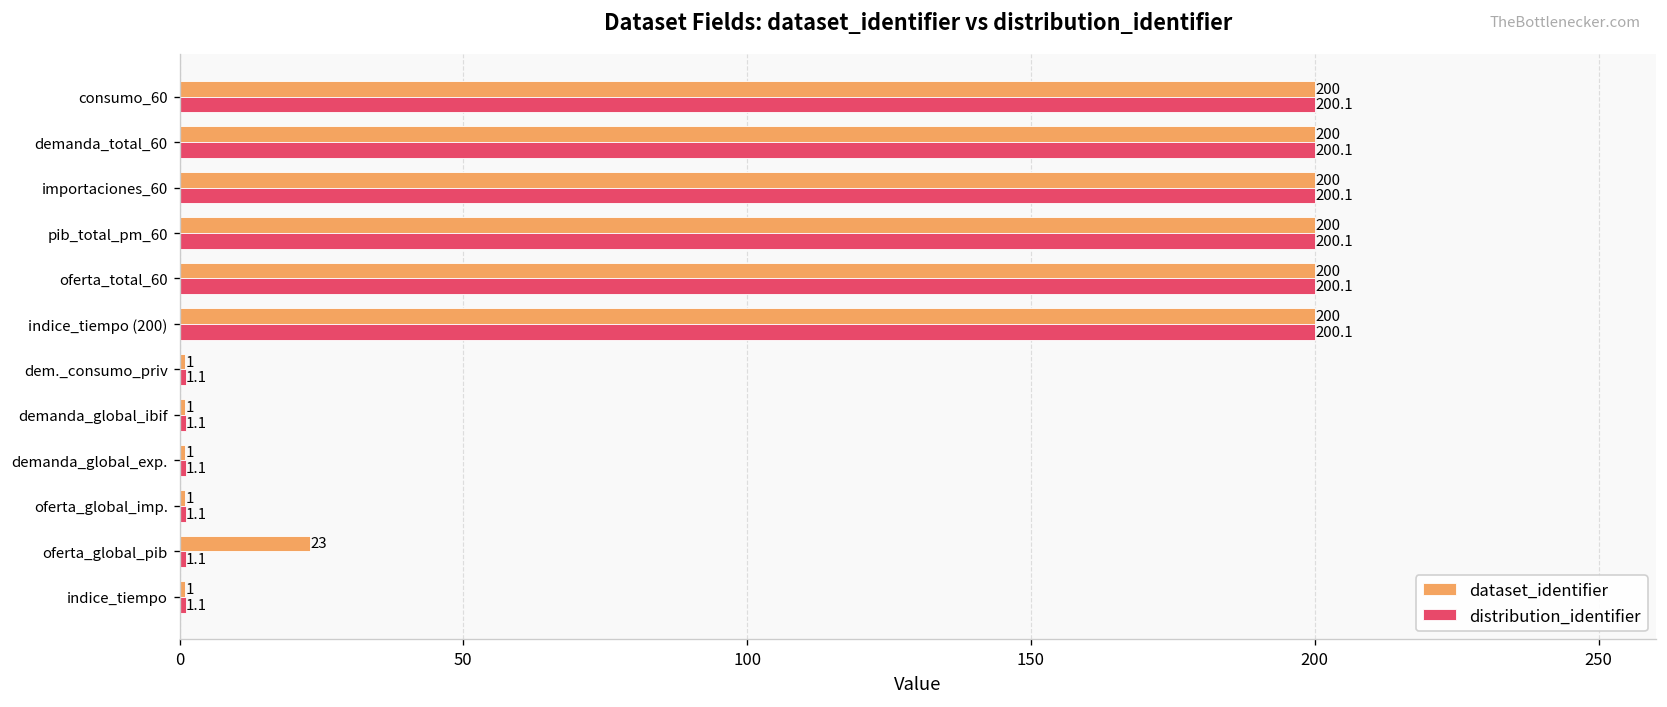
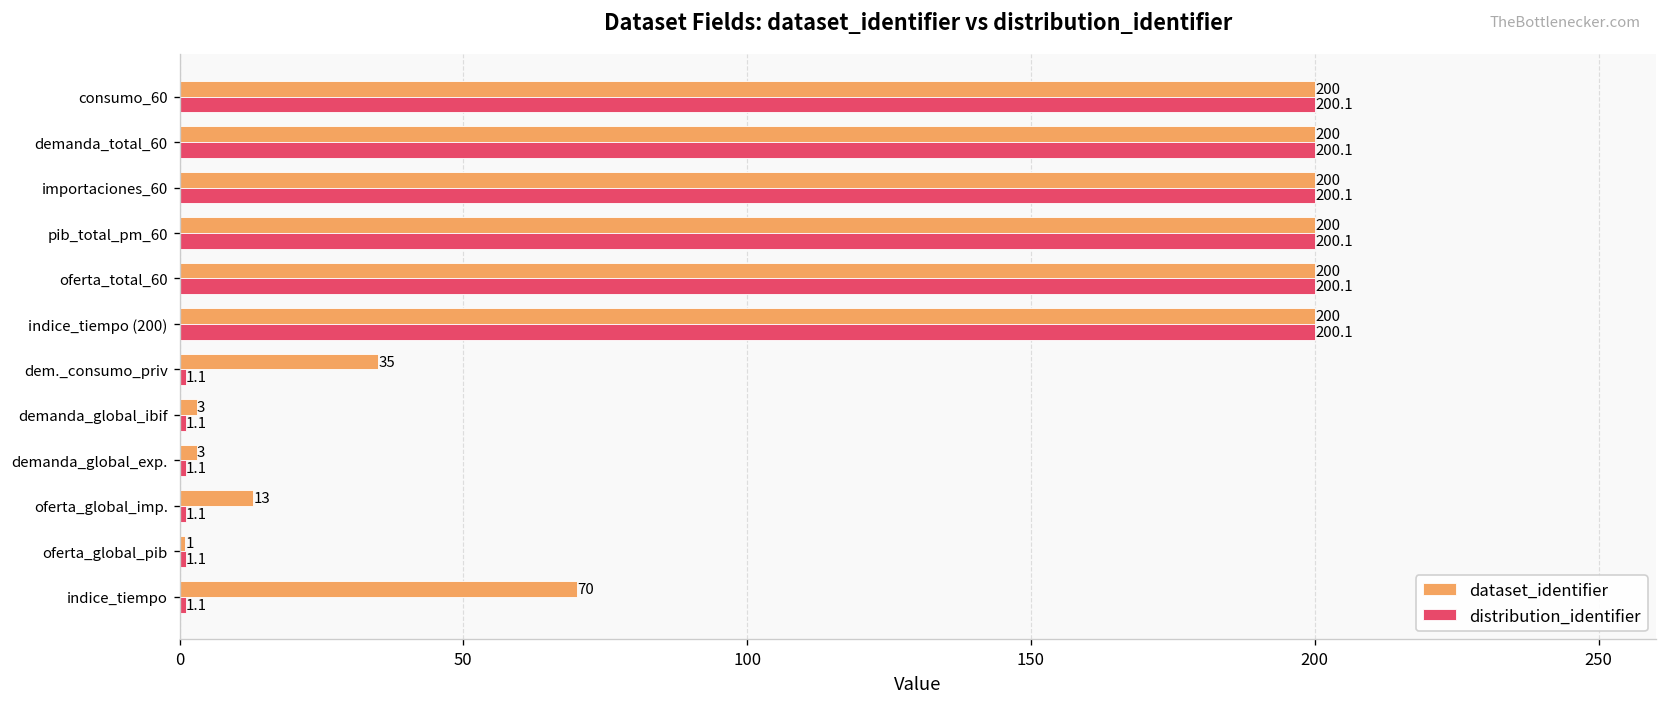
dataset_identifier, dem._consumo_priv: 1 -> 35
dataset_identifier, demanda_global_ibif: 1 -> 3
dataset_identifier, demanda_global_exp.: 1 -> 3
dataset_identifier, oferta_global_imp.: 1 -> 13
dataset_identifier, oferta_global_pib: 23 -> 1
dataset_identifier, indice_tiempo: 1 -> 70
